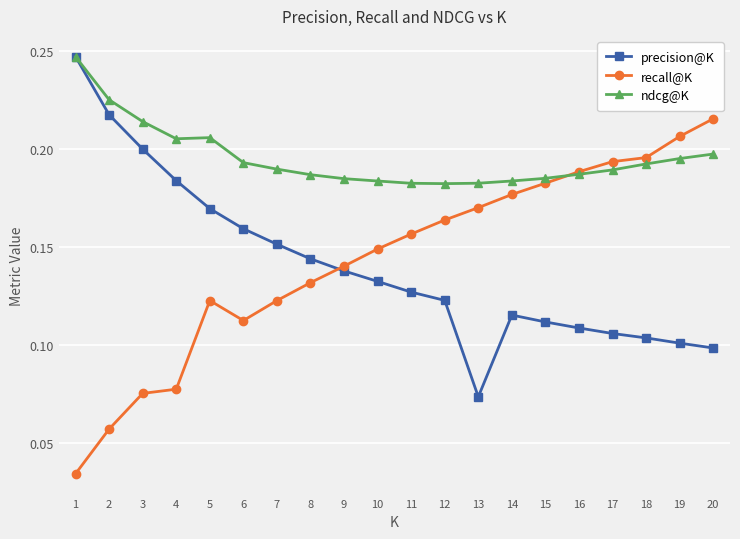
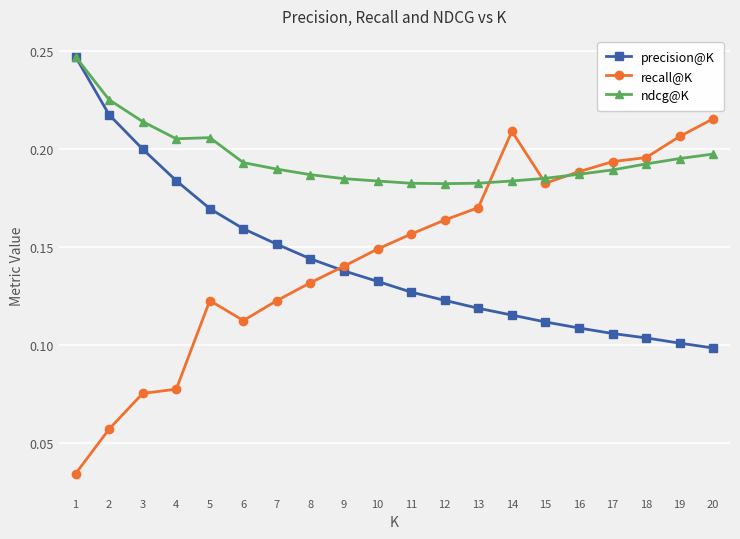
precision@K, 13: 0.074 -> 0.119
recall@K, 14: 0.177 -> 0.209
